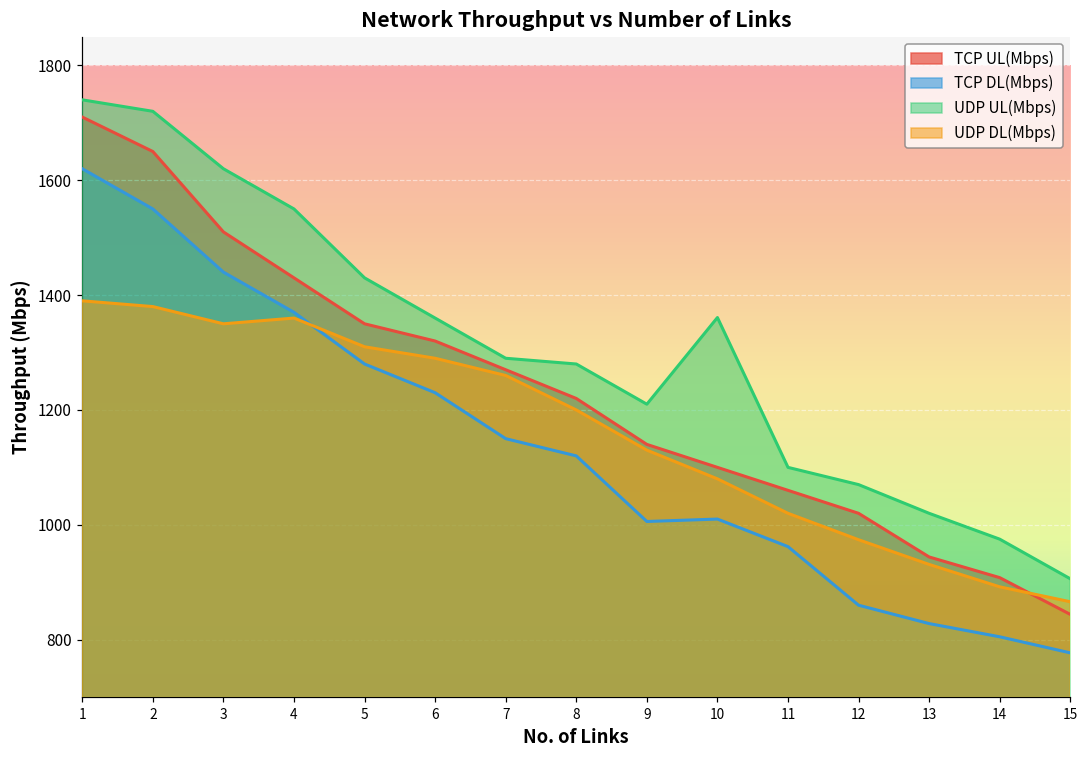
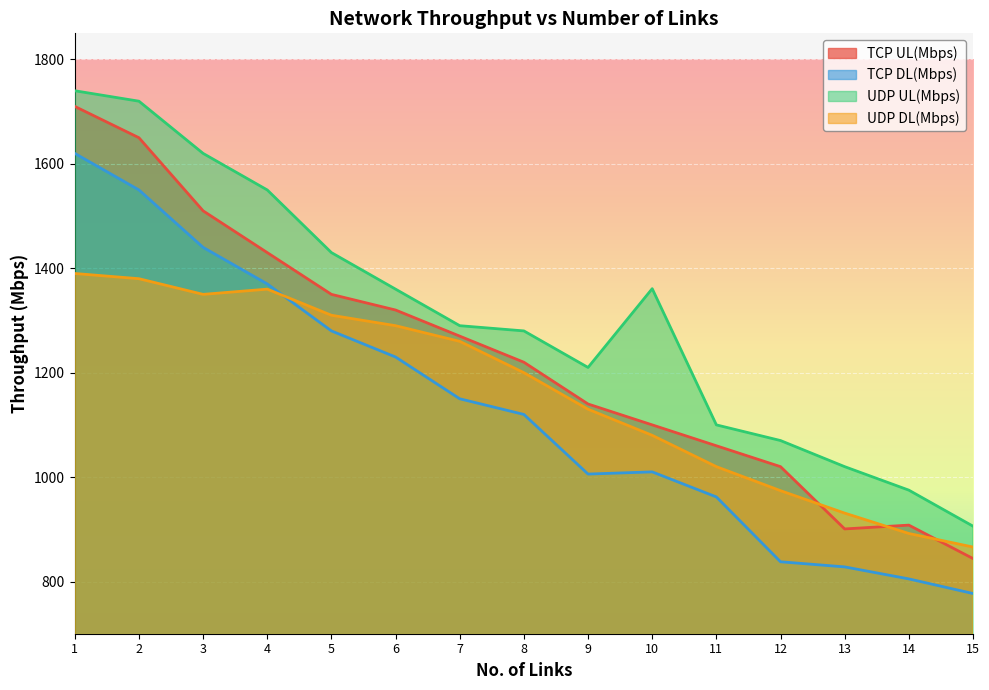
TCP DL(Mbps), 12: 860 -> 840
TCP UL(Mbps), 13: 940 -> 900
